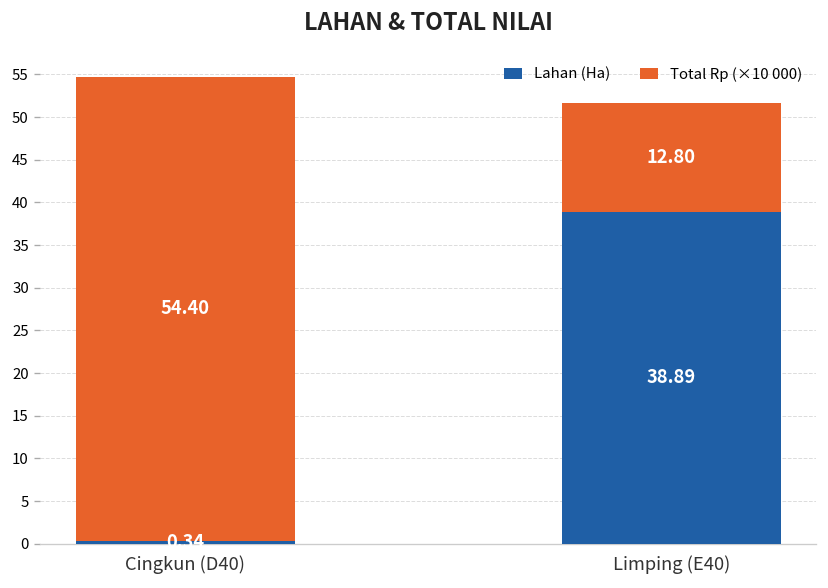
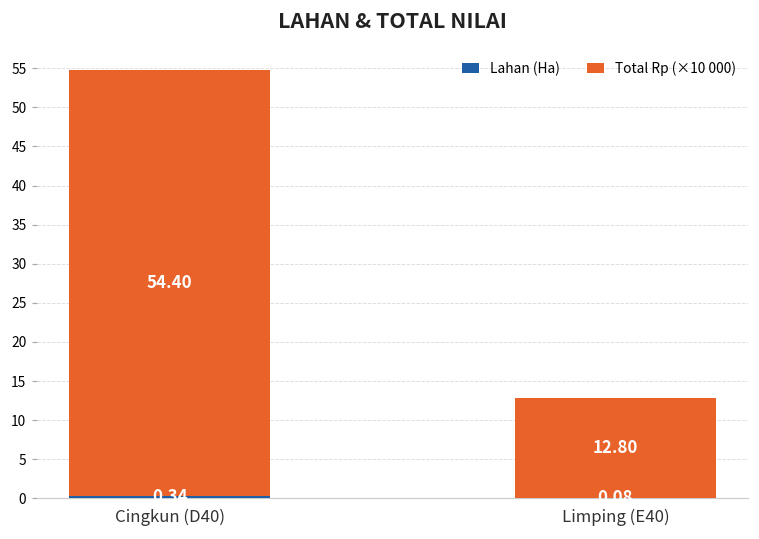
Lahan (Ha), Limping (E40): 39 -> 0
